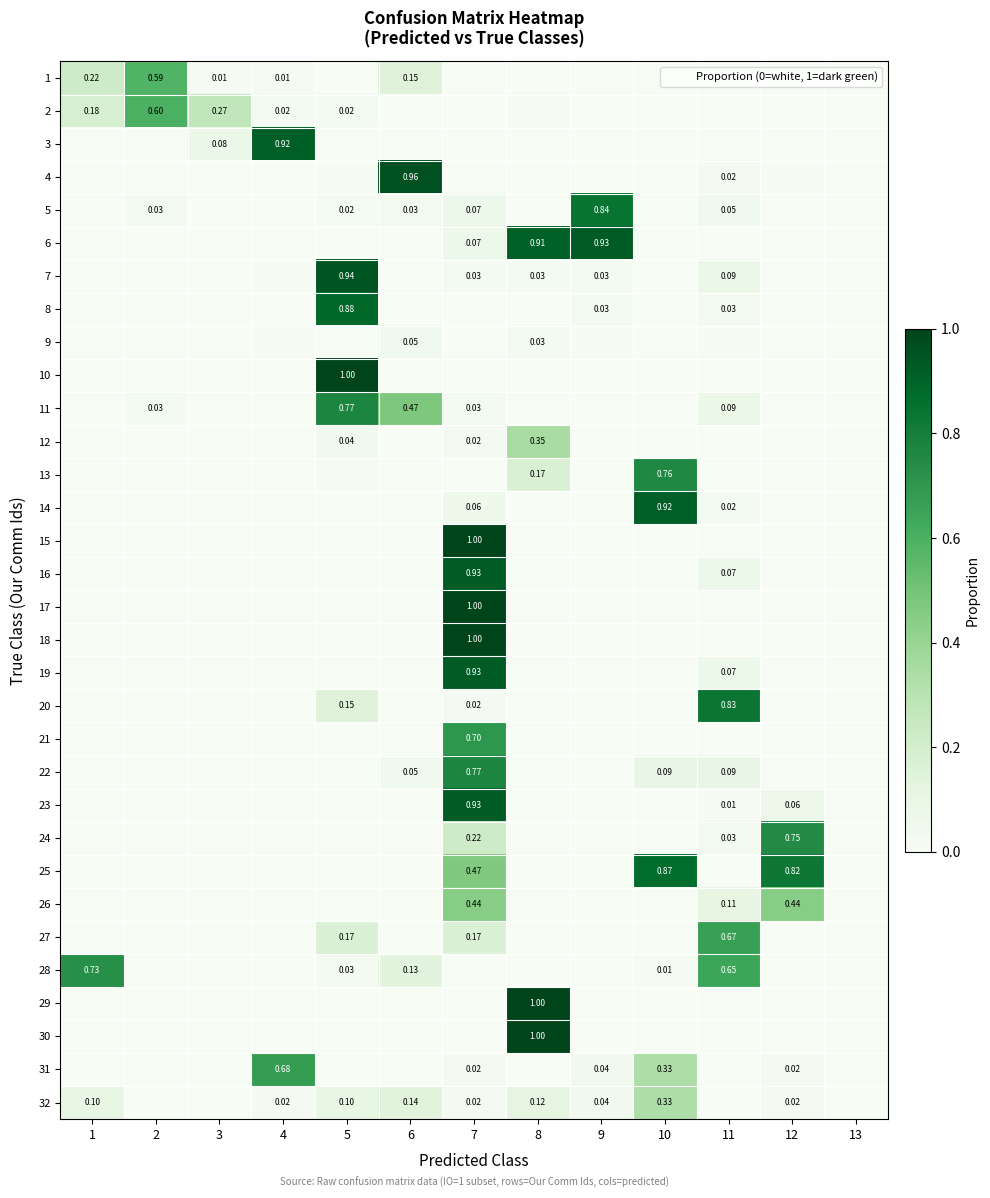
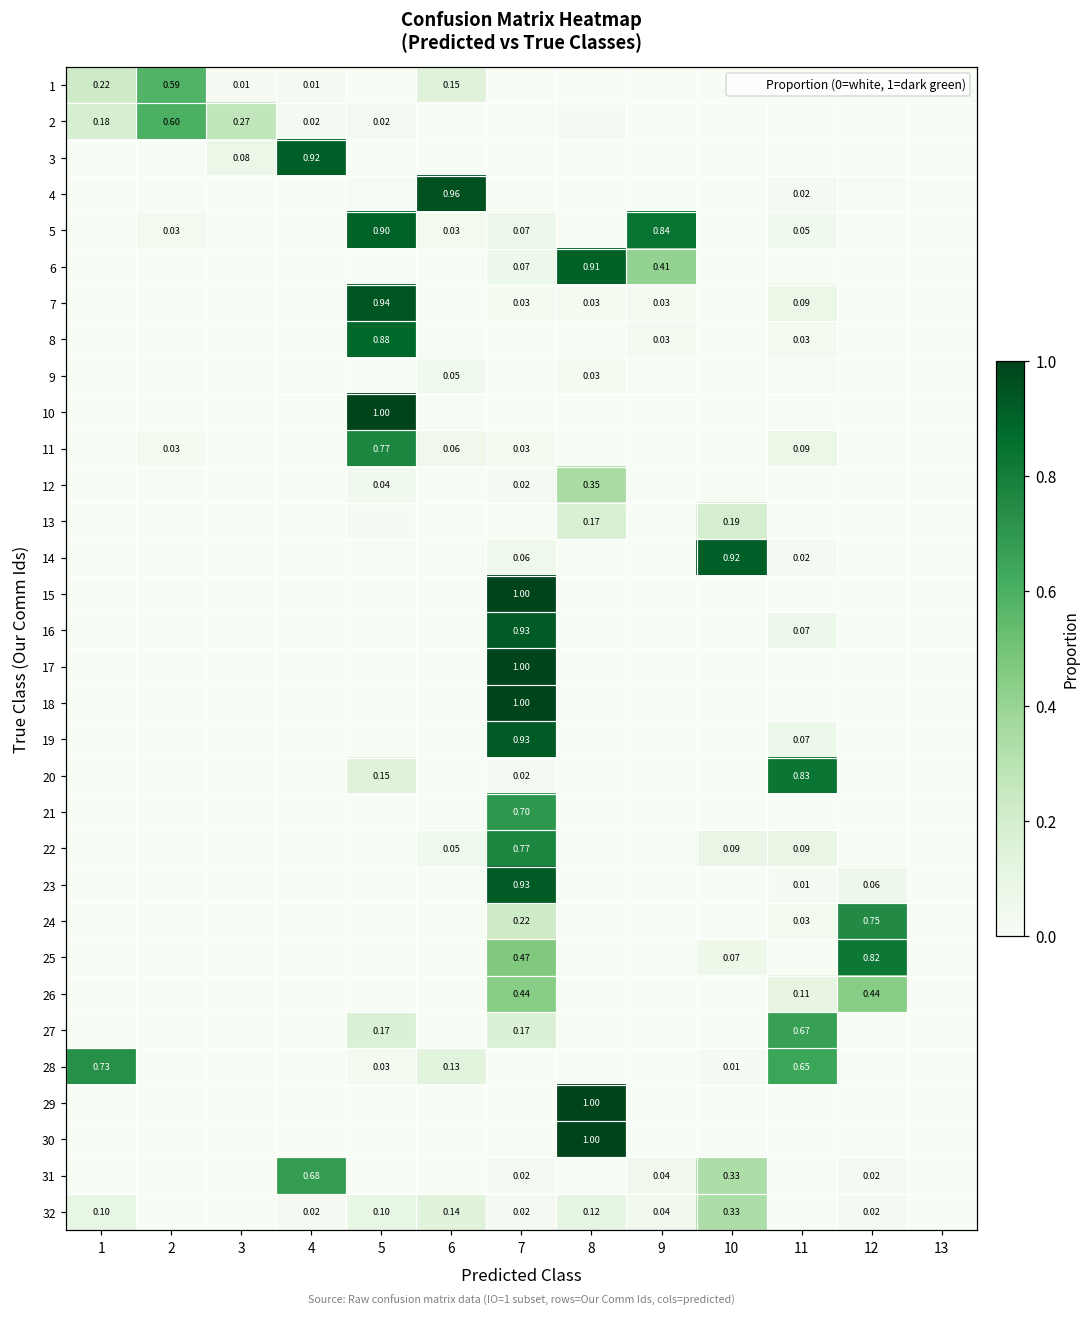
5, 5: 0.02 -> 0.90
6, 9: 0.93 -> 0.41
11, 6: 0.47 -> 0.06
13, 10: 0.76 -> 0.19
25, 10: 0.87 -> 0.07
